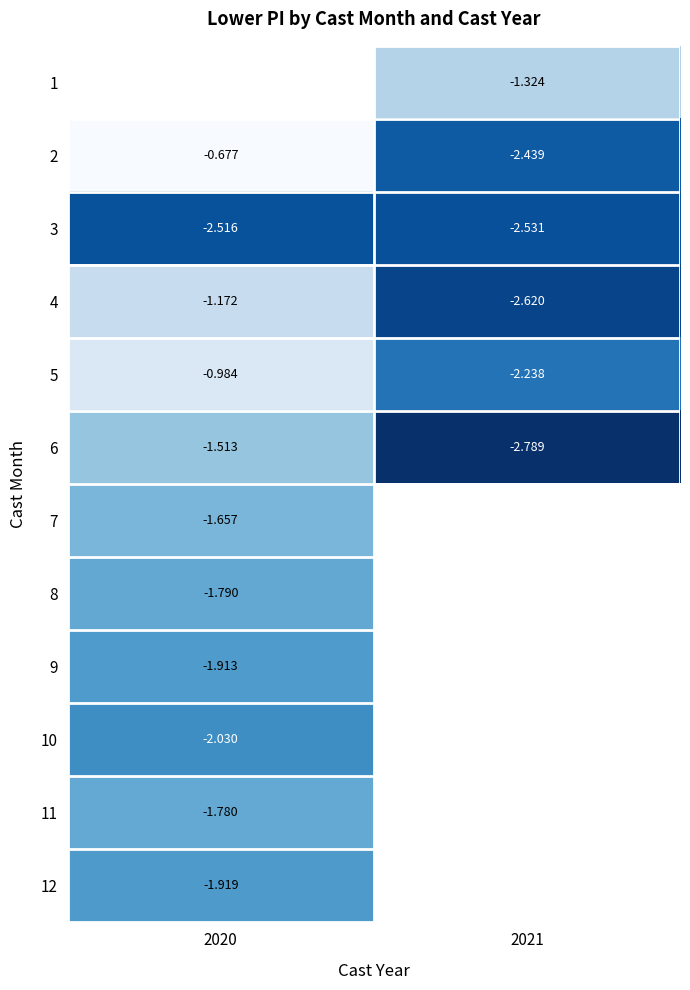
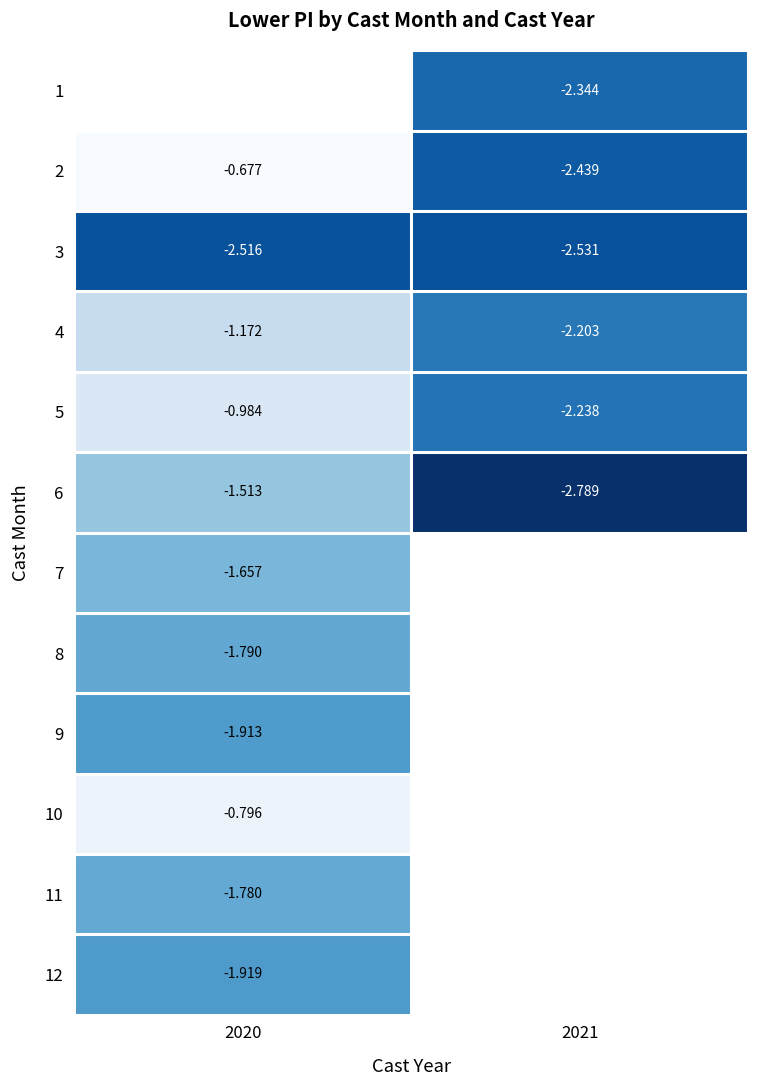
1, 2021: -1.324 -> -2.344
4, 2021: -2.620 -> -2.203
10, 2020: -2.030 -> -0.796
